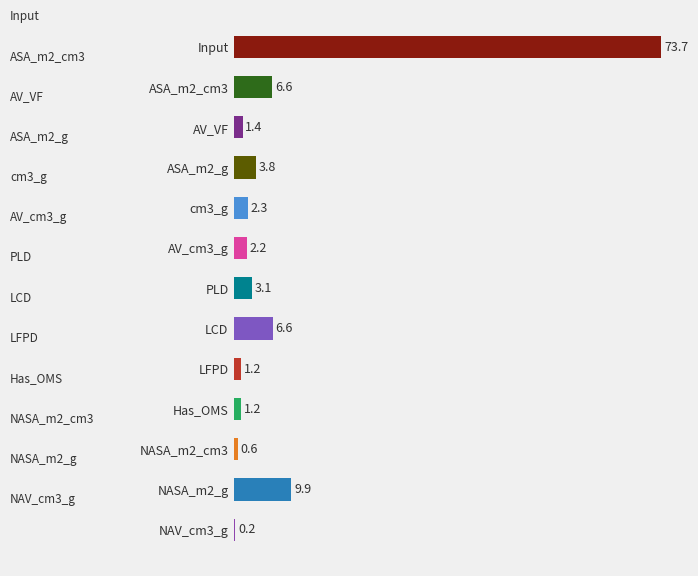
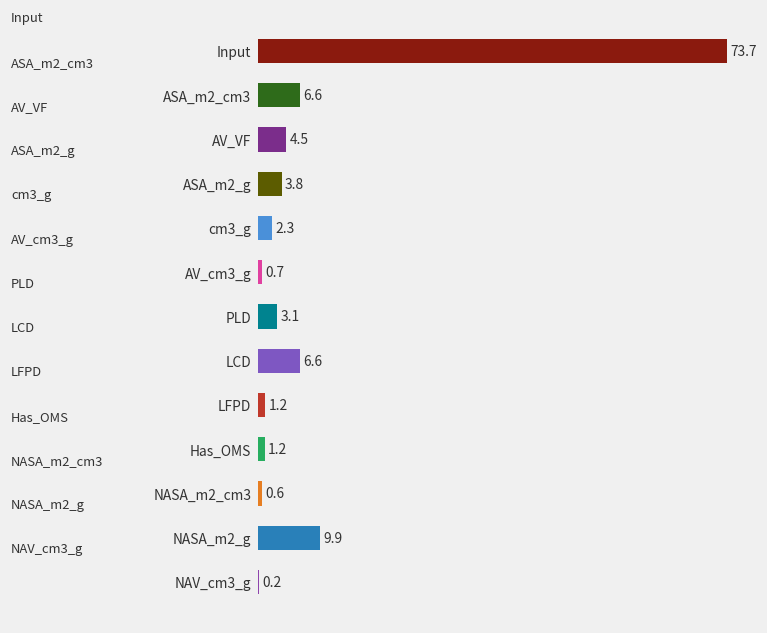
AV_VF: 1.4 -> 4.5
AV_cm3_g: 2.2 -> 0.7
